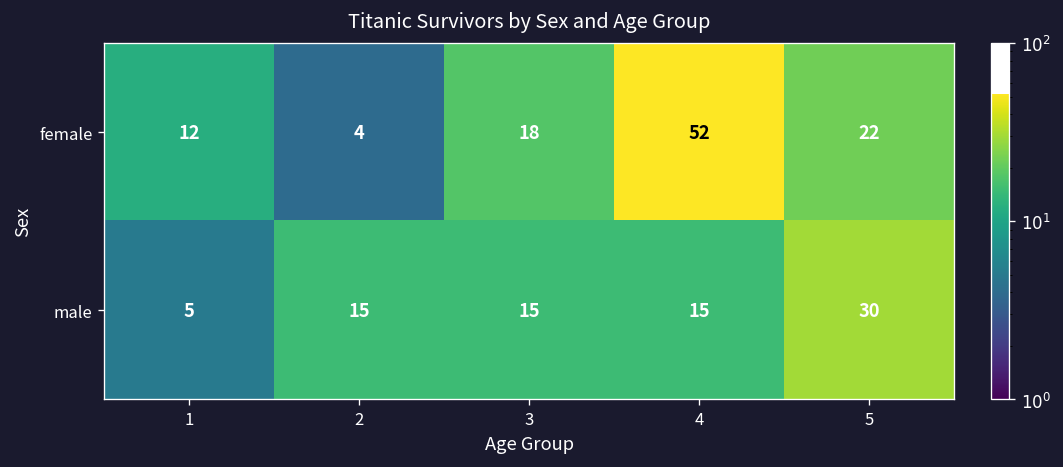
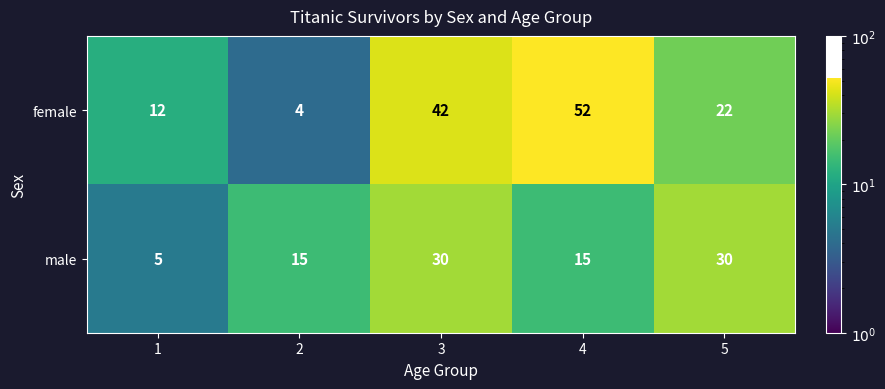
female, 3: 18 -> 42
male, 3: 15 -> 30
